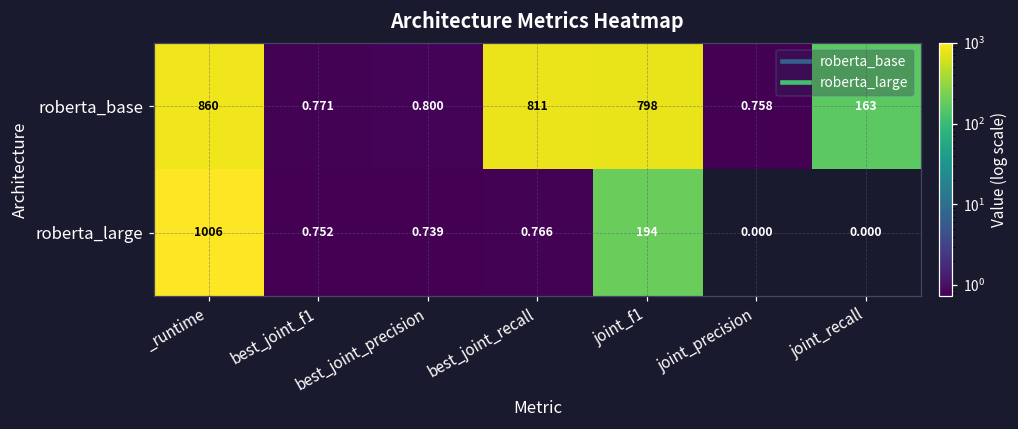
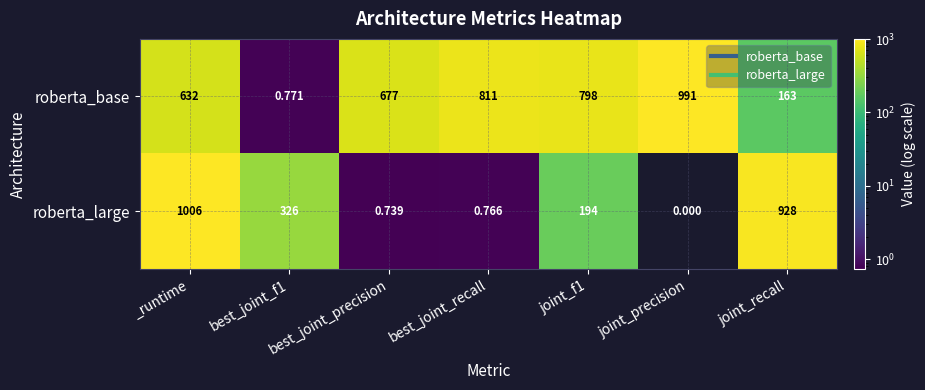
roberta_base, _runtime: 860 -> 632
roberta_base, best_joint_precision: 0.800 -> 677
roberta_base, joint_precision: 0.758 -> 991
roberta_large, best_joint_f1: 0.752 -> 326
roberta_large, joint_recall: 0.000 -> 928
